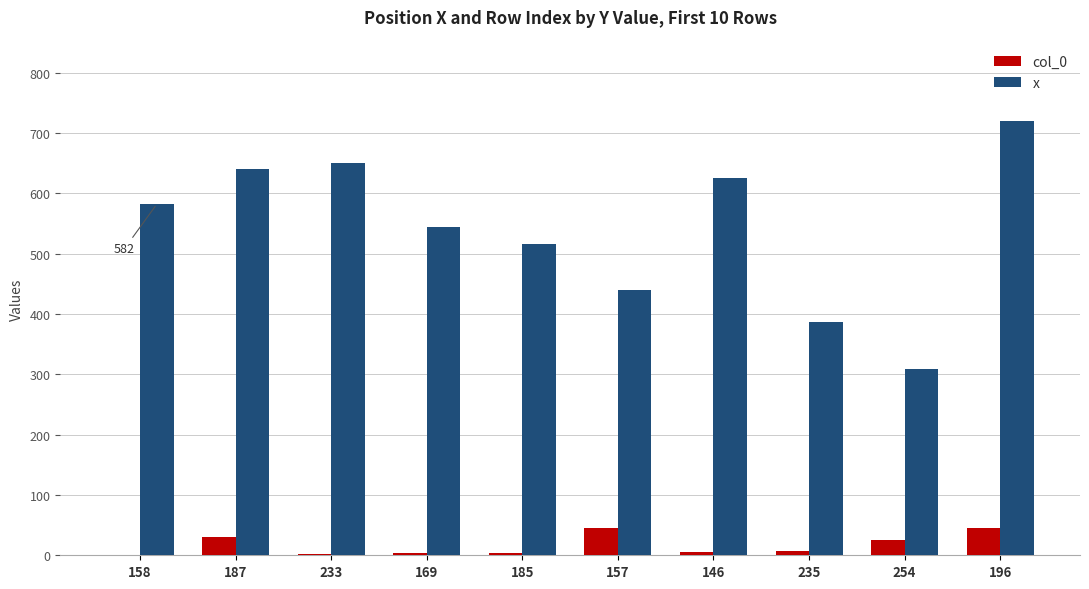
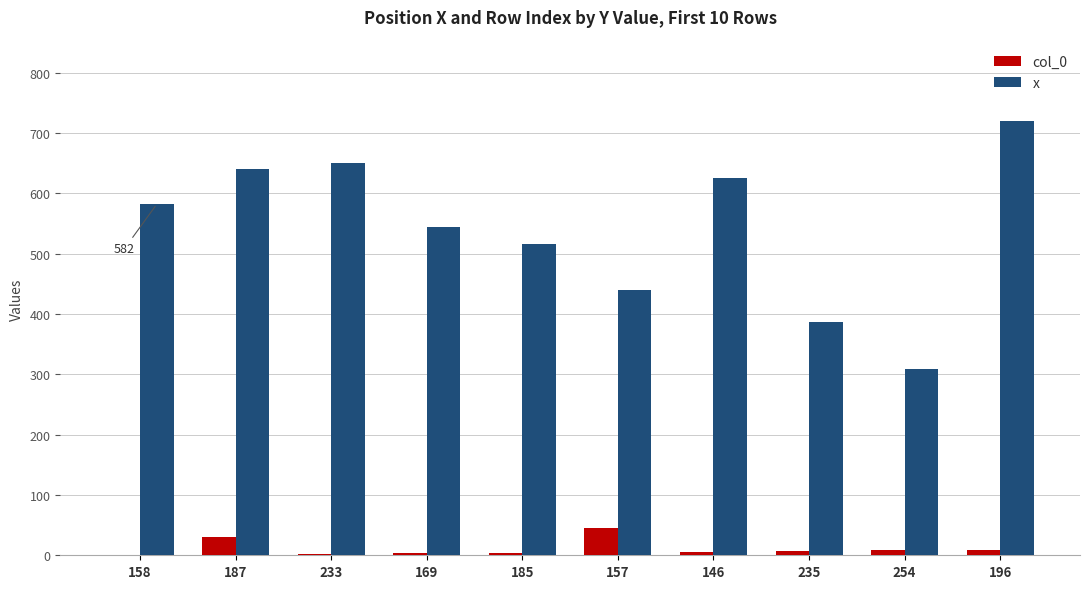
col_0, 254: 30 -> 10
col_0, 196: 50 -> 10
